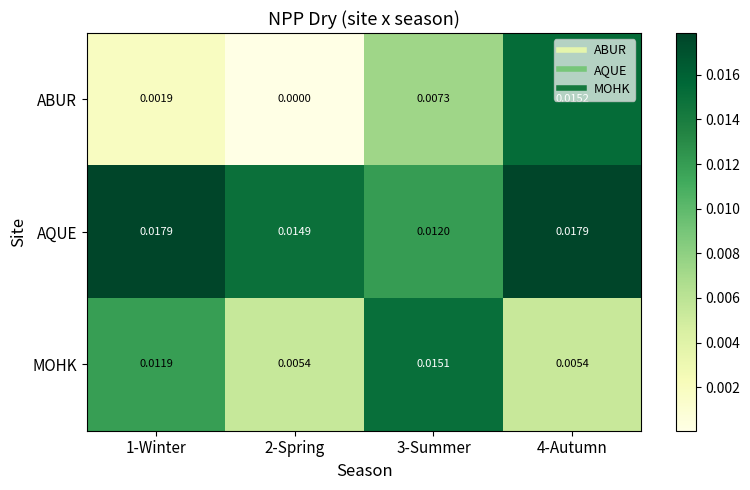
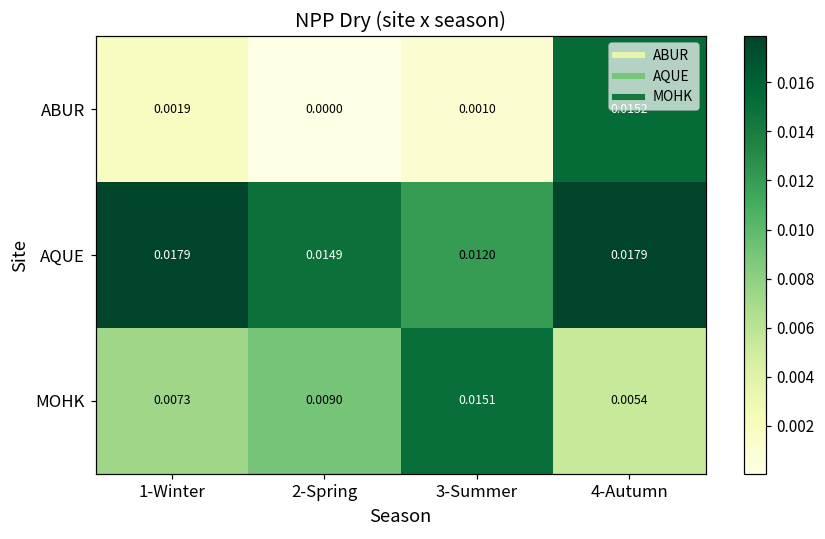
ABUR, 3-Summer: 0.0073 -> 0.0010
MOHK, 1-Winter: 0.0119 -> 0.0073
MOHK, 2-Spring: 0.0054 -> 0.0090
